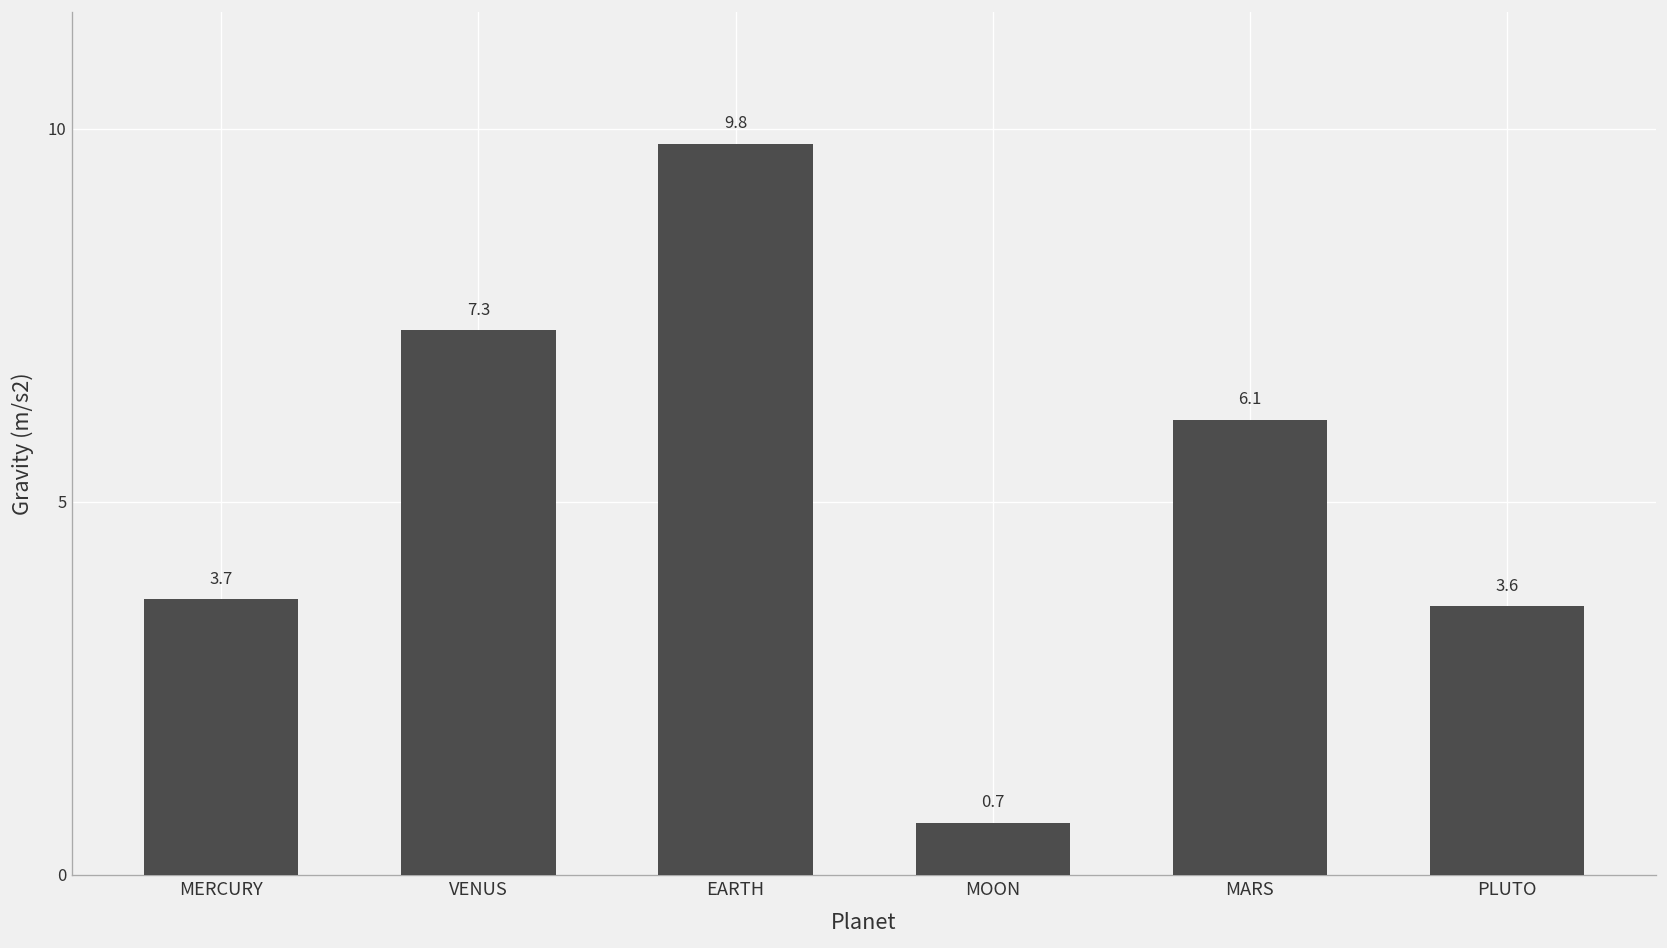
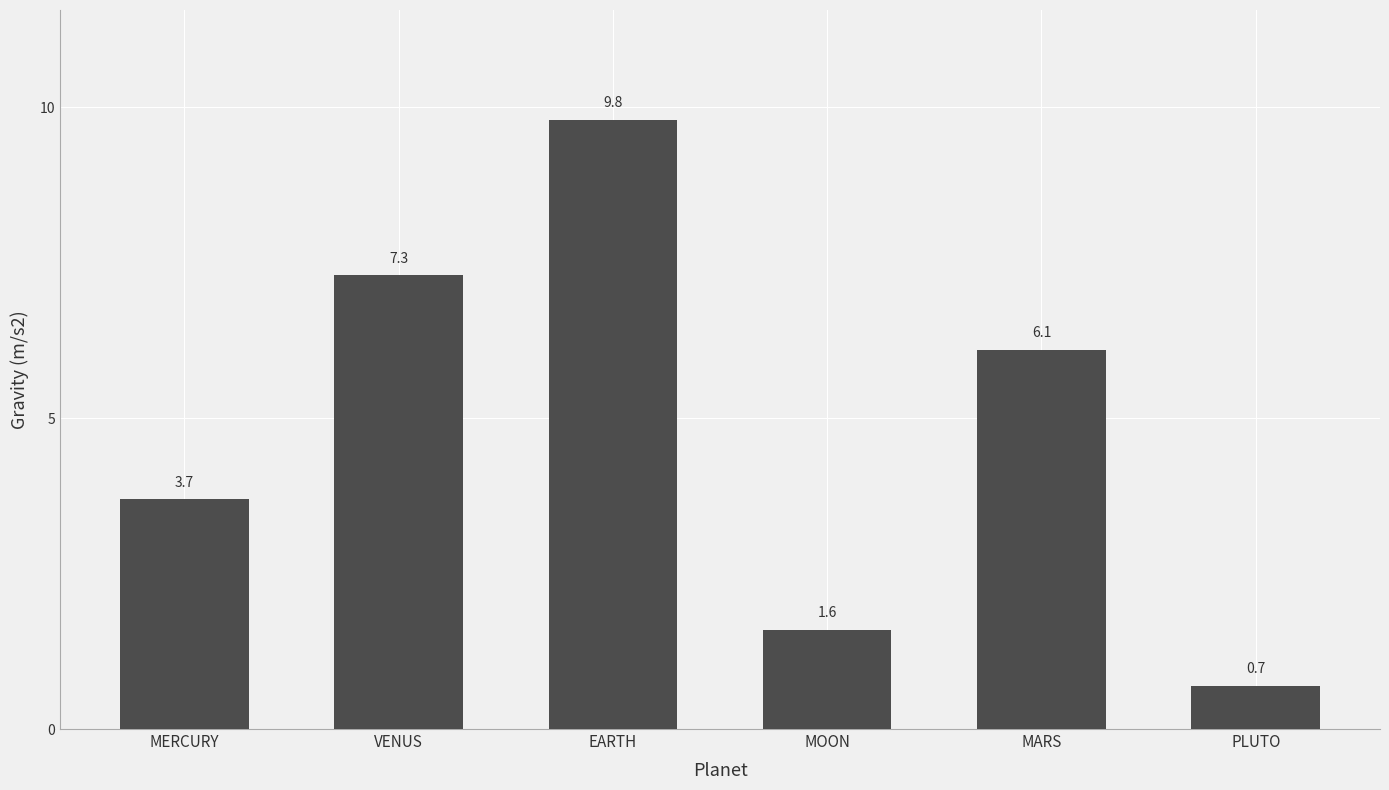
MOON: 0.7 -> 1.6
PLUTO: 3.6 -> 0.7
